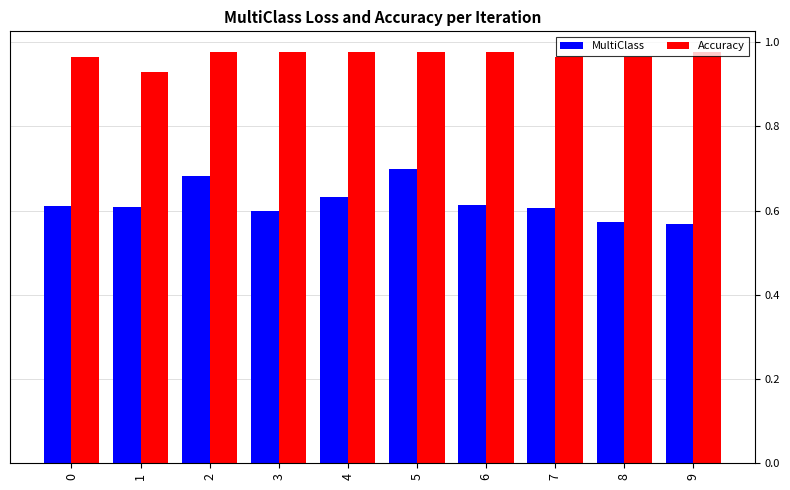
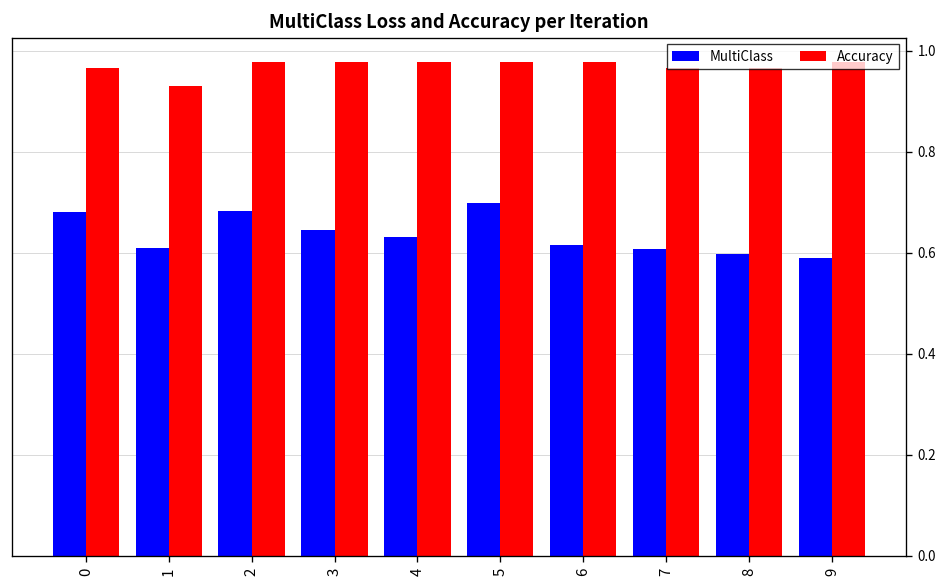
MultiClass, 0: 0.61 -> 0.68
MultiClass, 3: 0.60 -> 0.64
MultiClass, 8: 0.57 -> 0.60
MultiClass, 9: 0.57 -> 0.59
